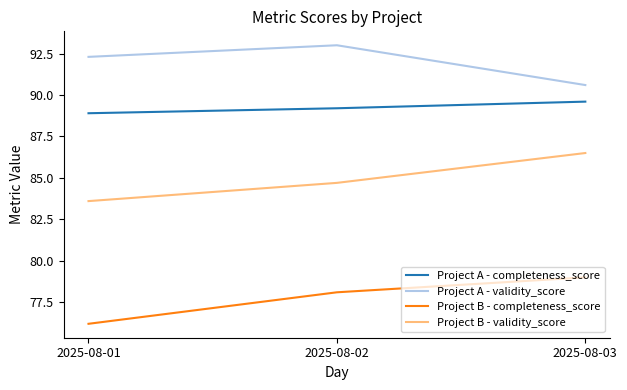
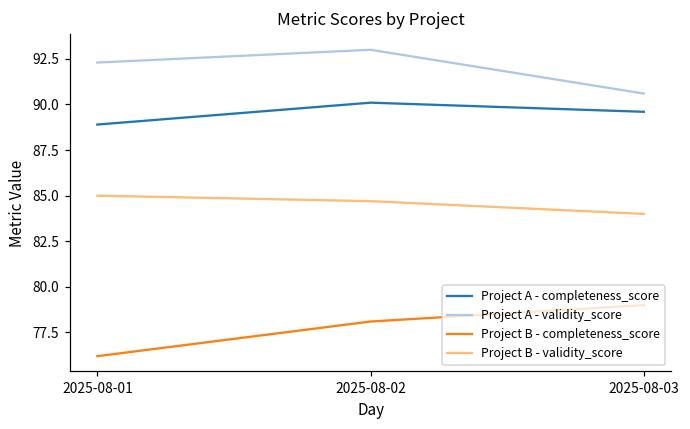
Project B - validity_score, 2025-08-01: 83.6 -> 85.0
Project A - completeness_score, 2025-08-02: 89.2 -> 90.1
Project B - validity_score, 2025-08-03: 86.5 -> 84.0
